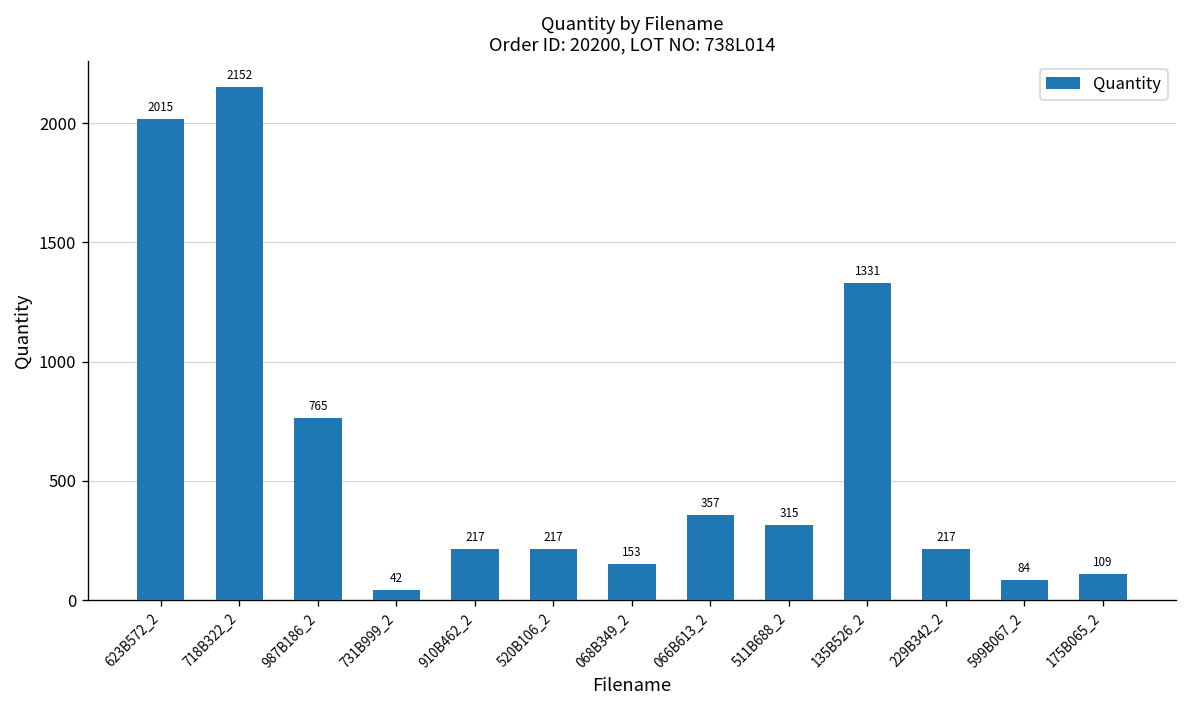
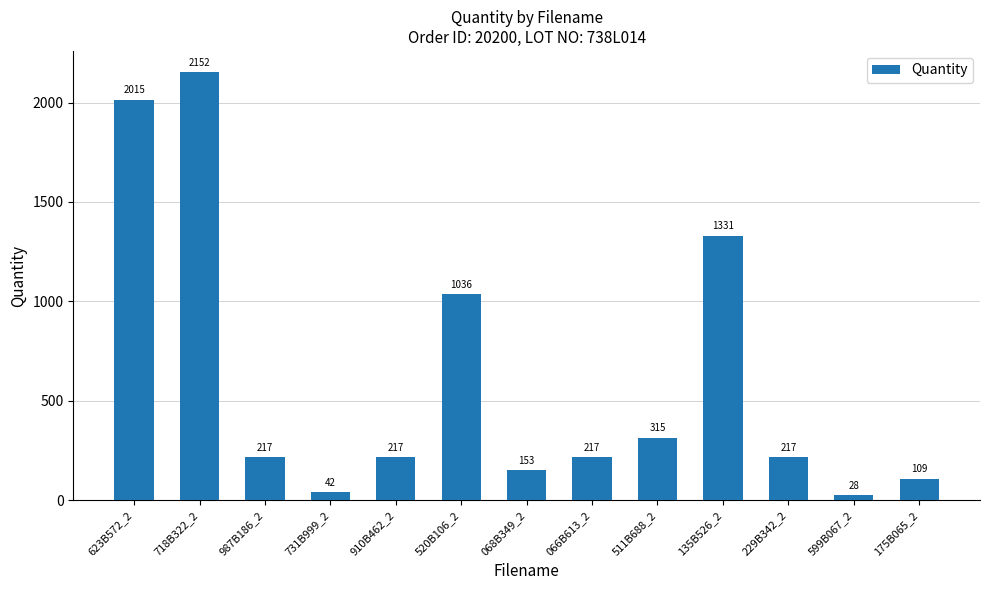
987B186_2: 765 -> 217
520B106_2: 217 -> 1036
066B613_2: 357 -> 217
599B067_2: 84 -> 28
